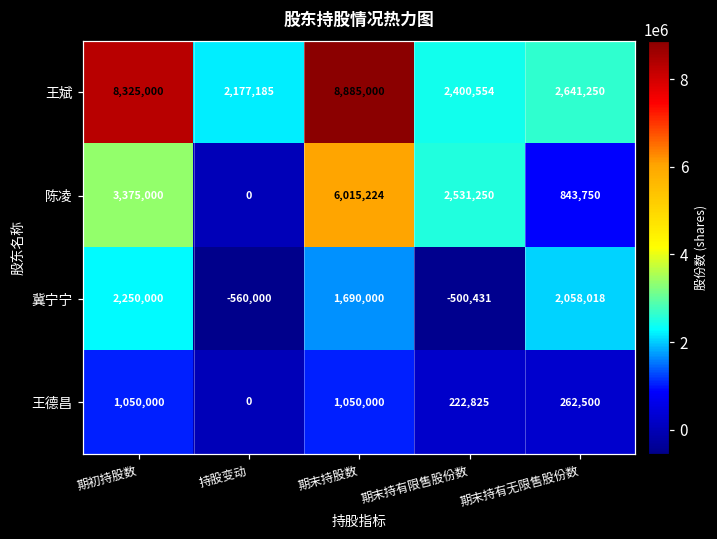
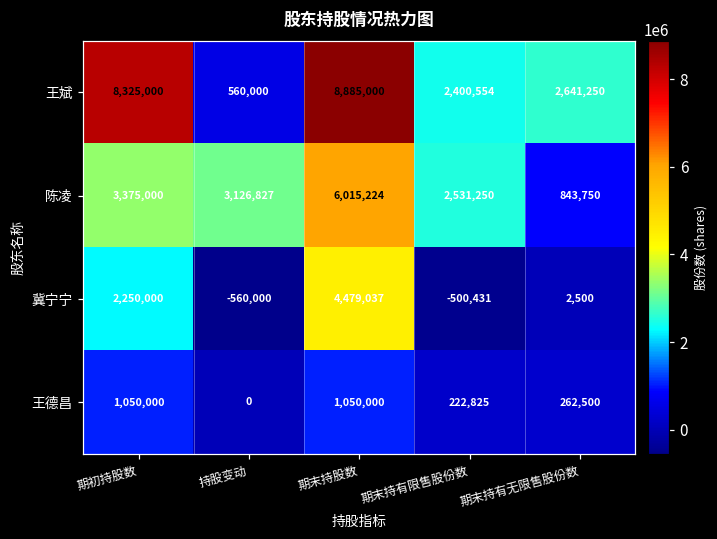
王斌, 持股变动: 2,177,185 -> 560,000
陈凌, 持股变动: 0 -> 3,126,827
冀宁宁, 期末持股数: 1,690,000 -> 4,479,037
冀宁宁, 期末持有无限售股份数: 2,058,018 -> 2,500
